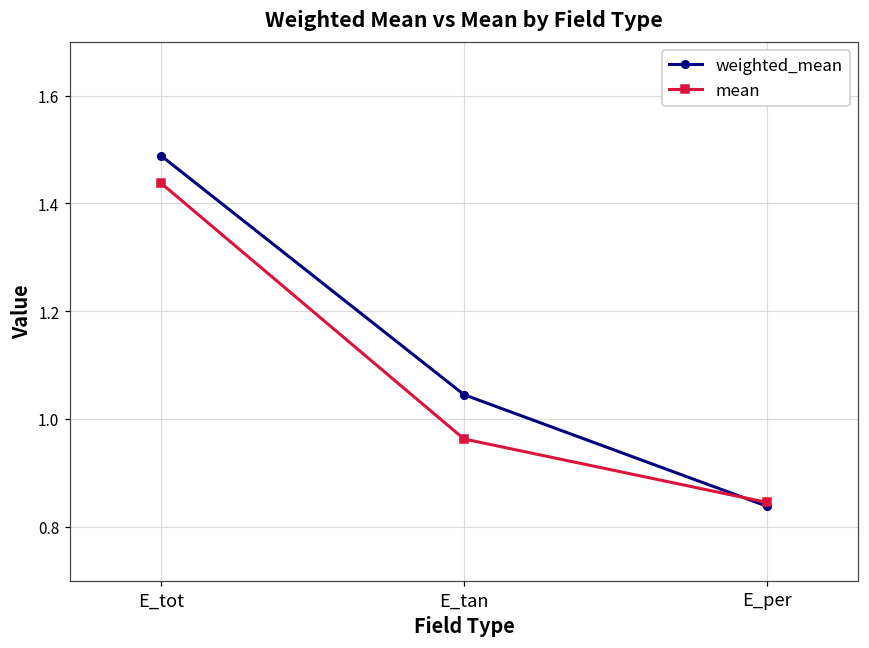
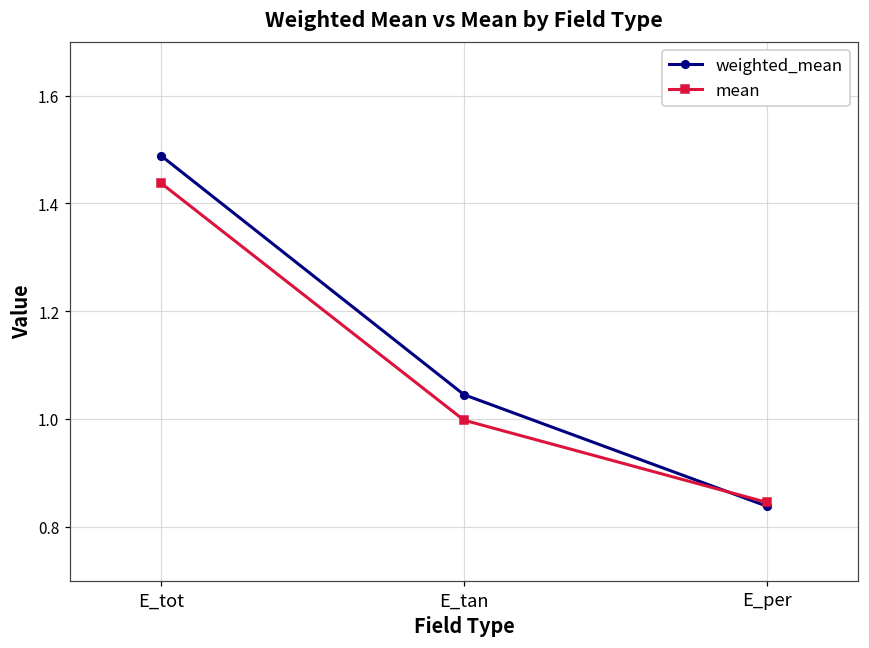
mean, E_tan: 0.96 -> 1.00
